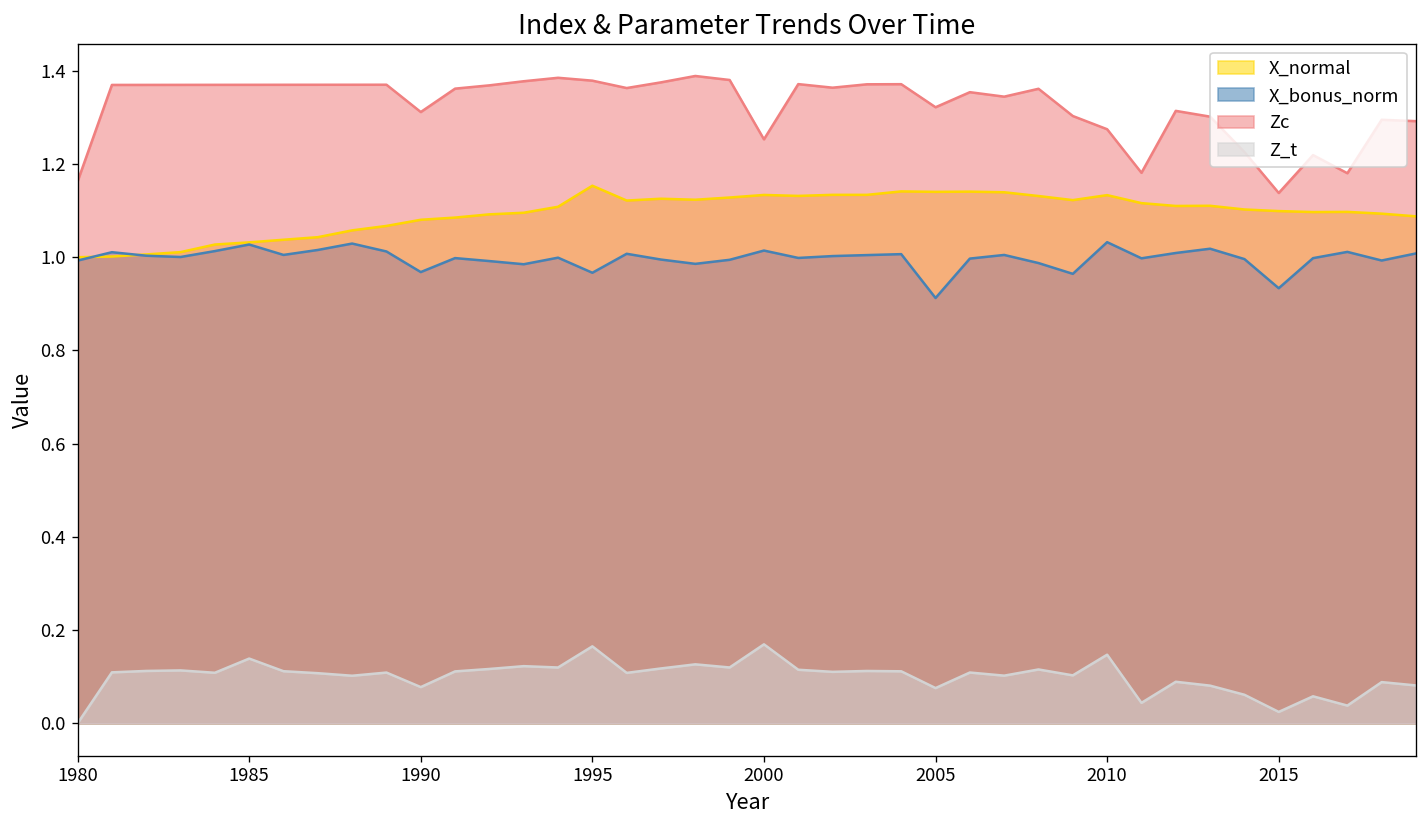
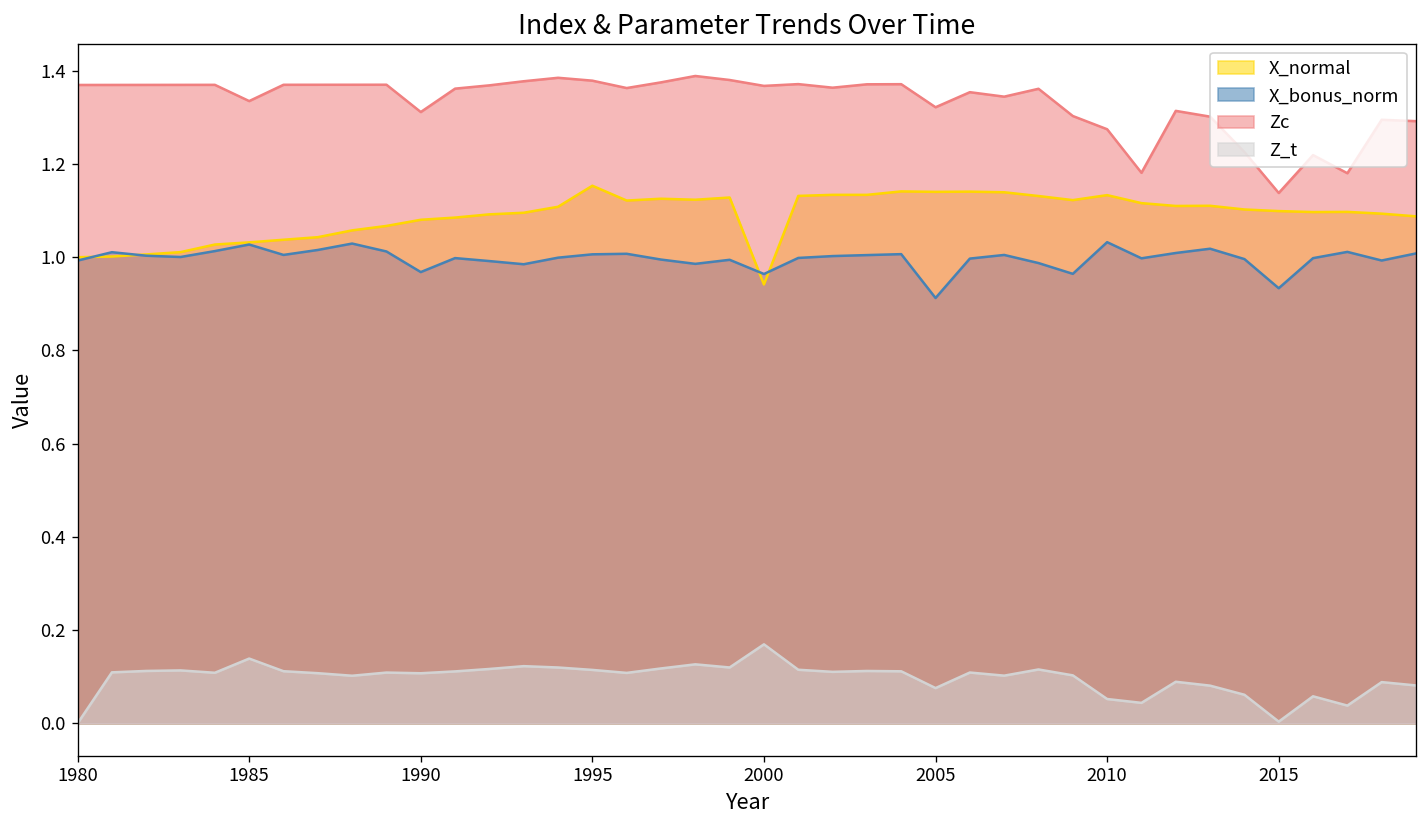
Zc, 1980: 1.16 -> 1.37
Zc, 1985: 1.37 -> 1.33
Z_t, 1990: 0.08 -> 0.11
X_bonus_norm, 1995: 0.97 -> 1.01
Z_t, 1995: 0.17 -> 0.11
X_normal, 2000: 1.13 -> 0.94
X_bonus_norm, 2000: 1.01 -> 0.96
Zc, 2000: 1.25 -> 1.37
Z_t, 2010: 0.15 -> 0.05
Z_t, 2015: 0.02 -> 0.00
